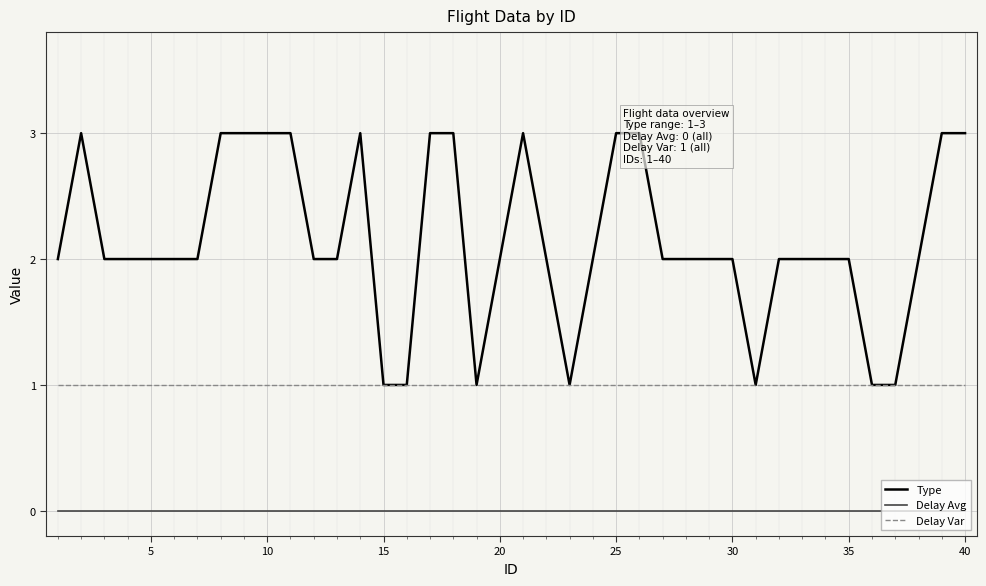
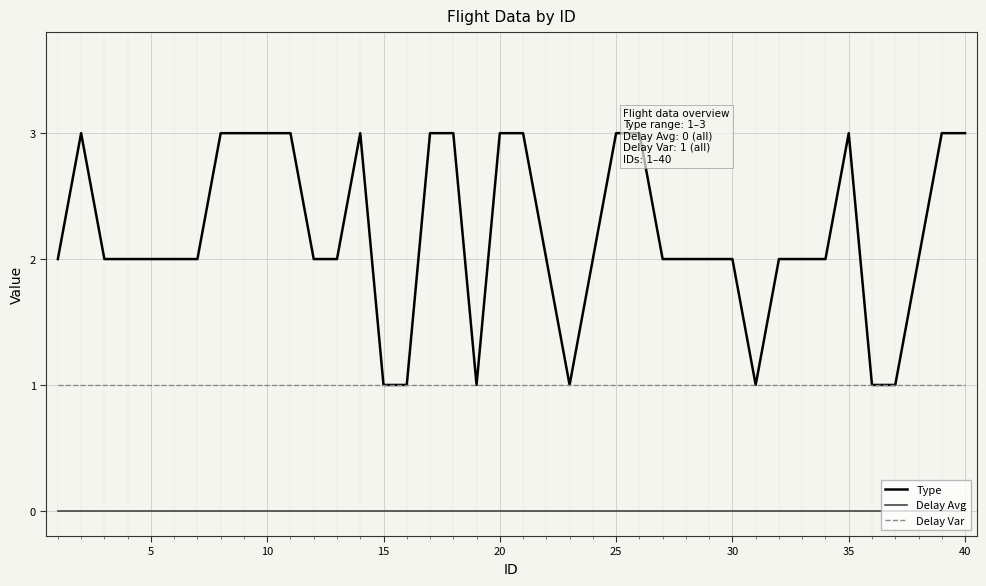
Type, 20: 2 -> 3
Type, 35: 2 -> 3
